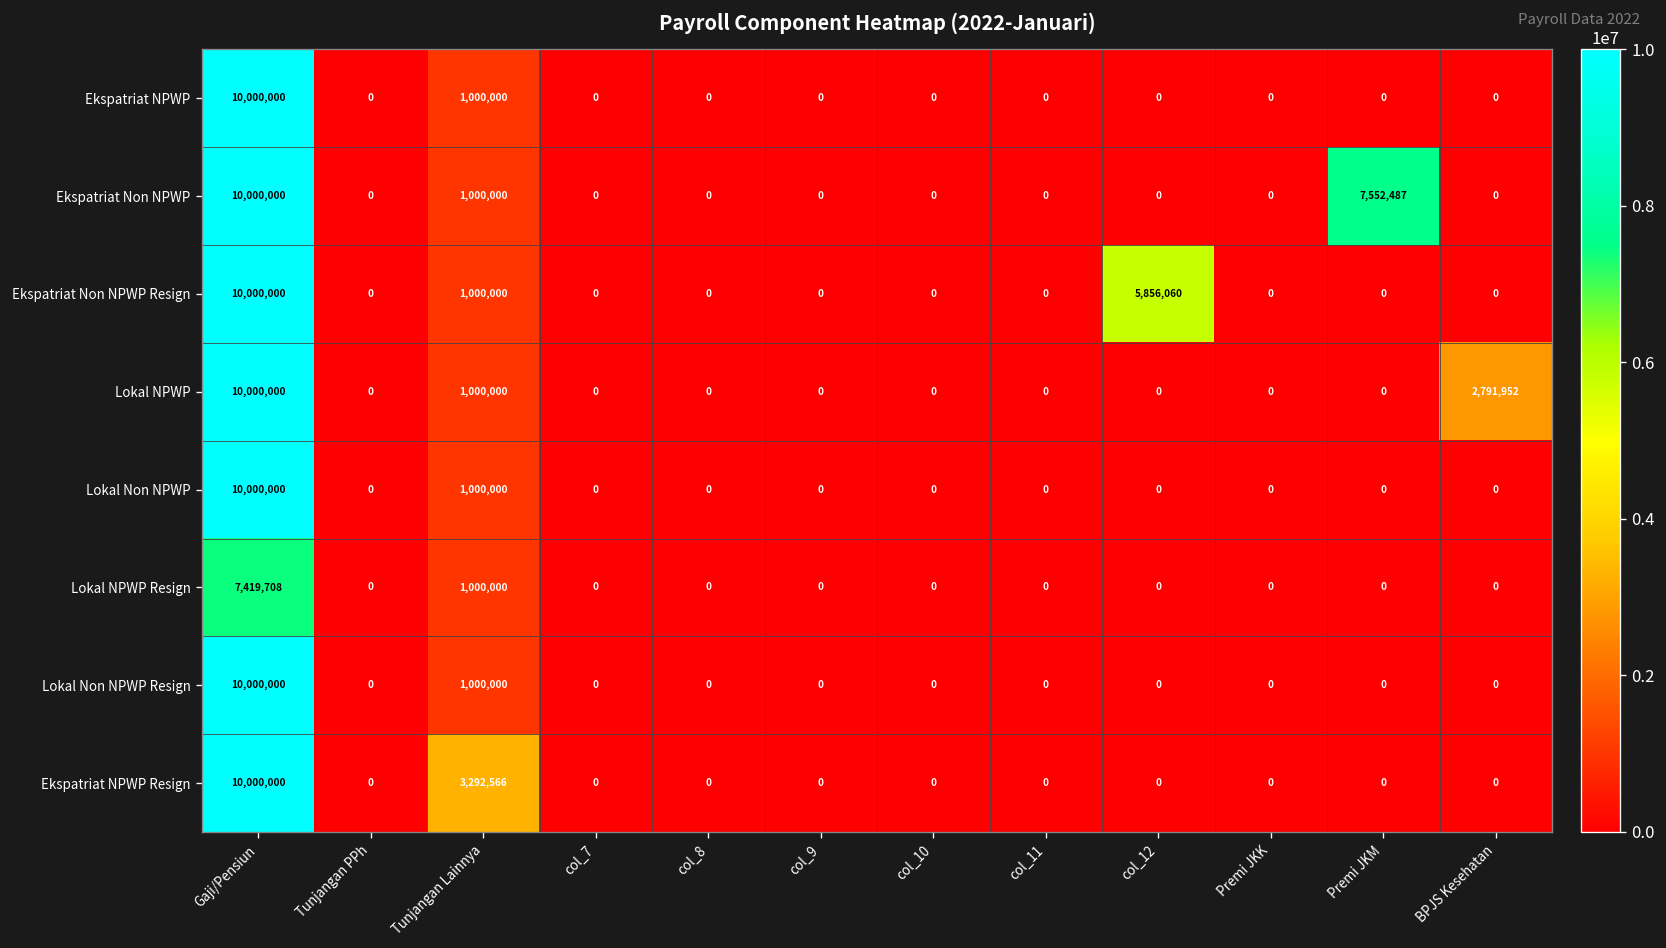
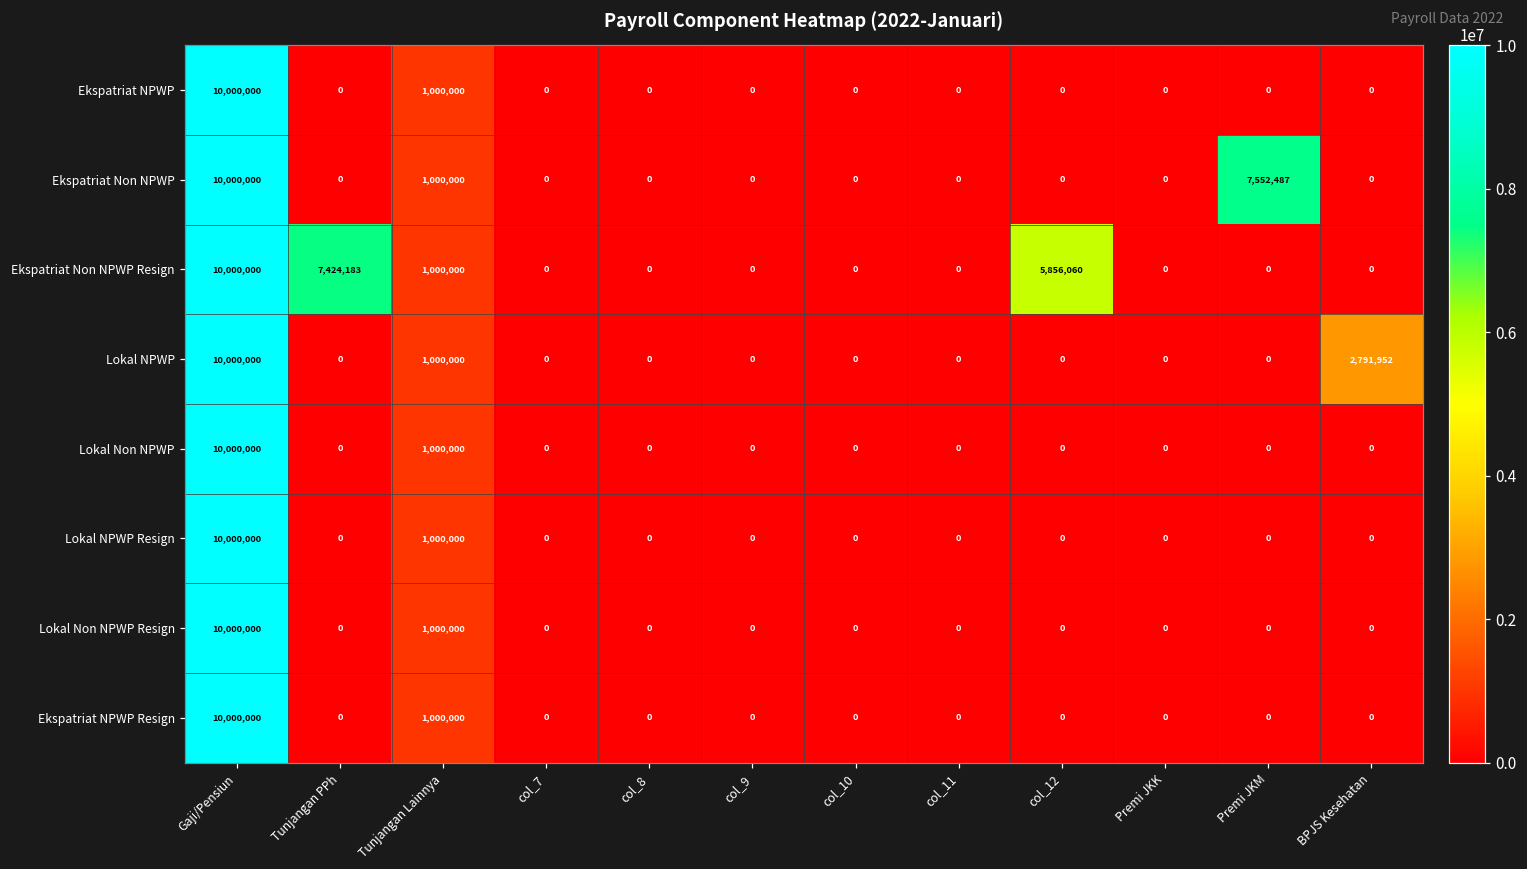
Ekspatriat Non NPWP Resign, Tunjangan PPh: 0 -> 7,424,183
Lokal NPWP Resign, Gaji/Pensiun: 7,419,708 -> 10,000,000
Ekspatriat NPWP Resign, Tunjangan Lainnya: 3,292,566 -> 1,000,000
